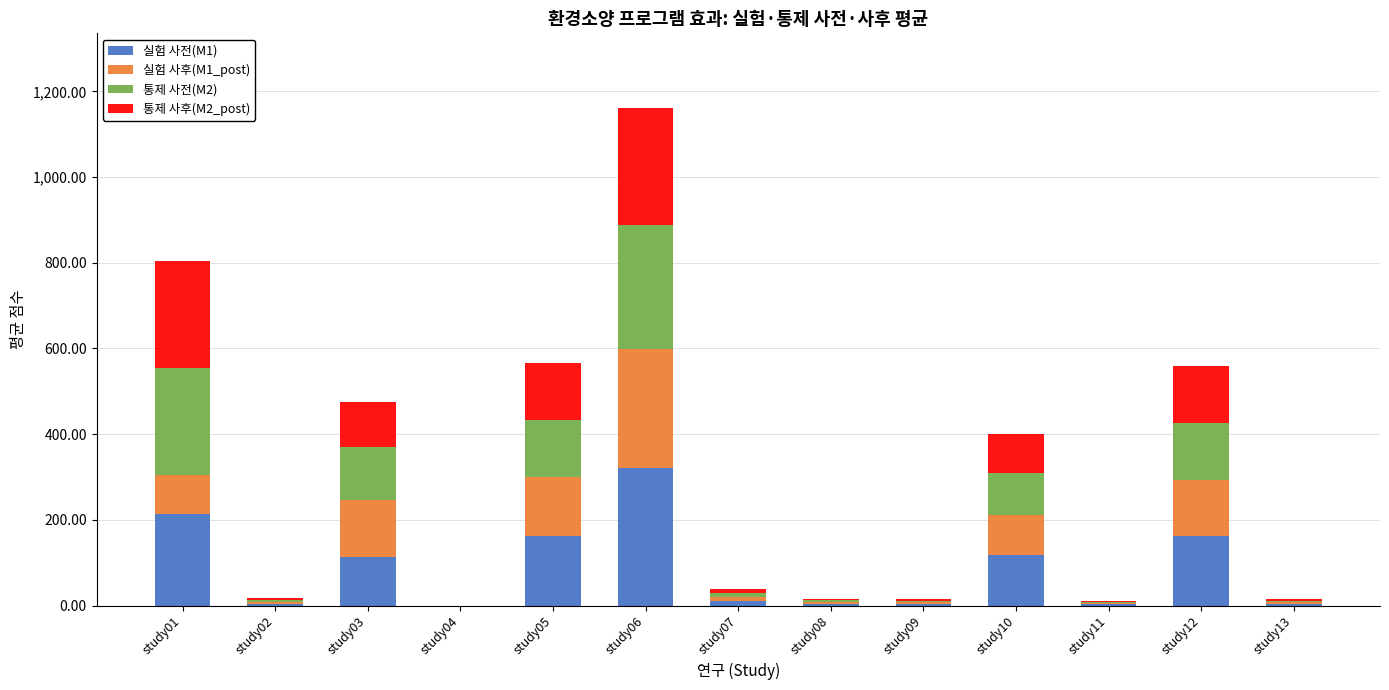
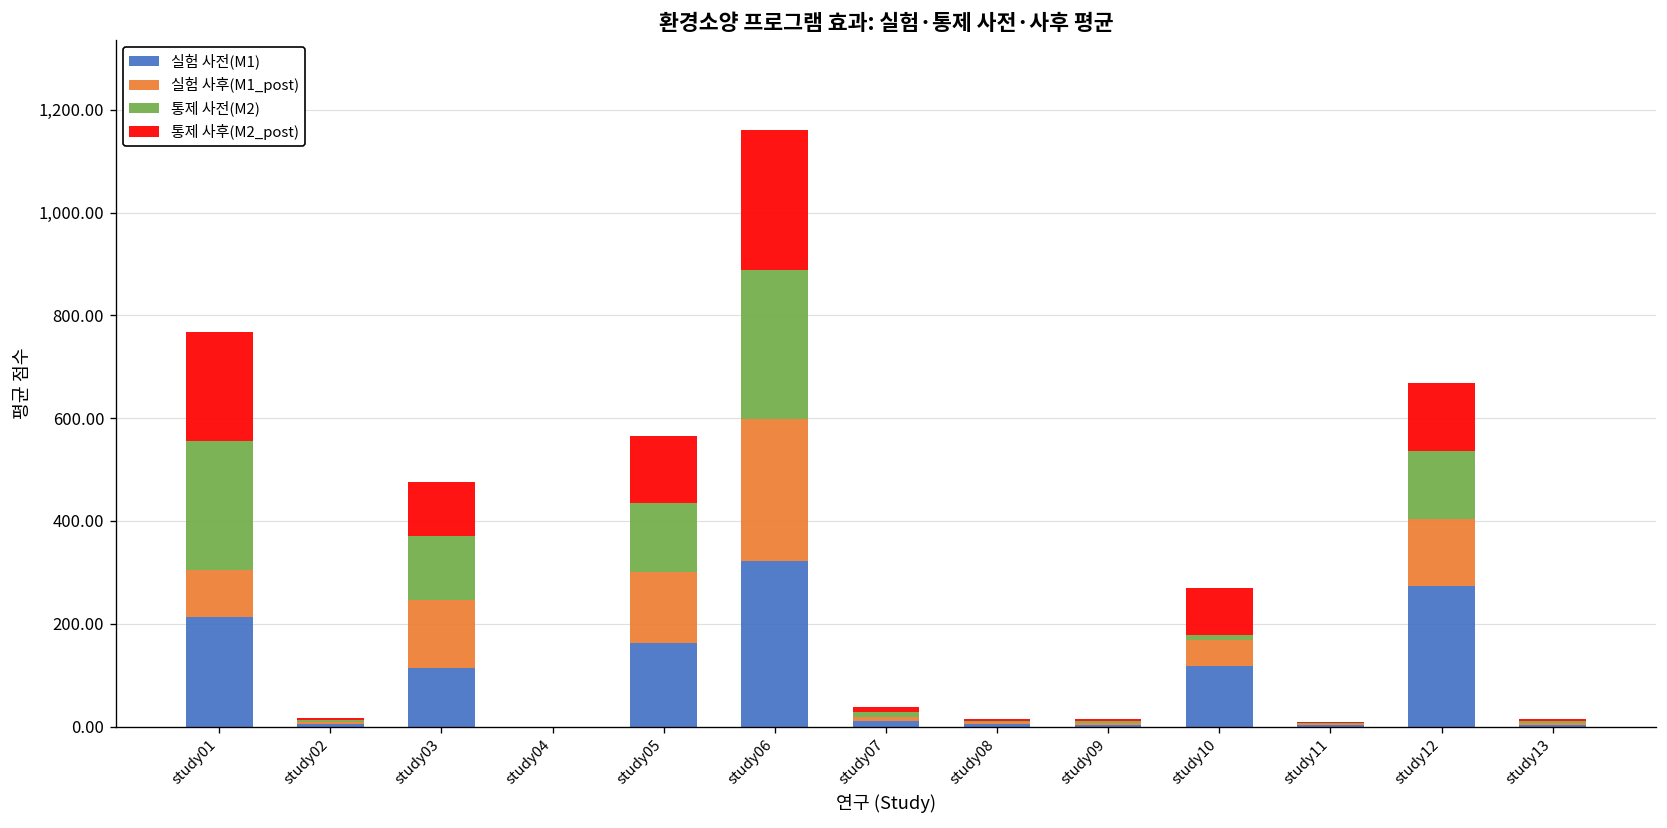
통제 사후(M2_post), study01: 250 -> 210
실험 사후(M1_post), study10: 90 -> 50
통제 사전(M2), study10: 100 -> 10
실험 사전(M1), study12: 160 -> 270
